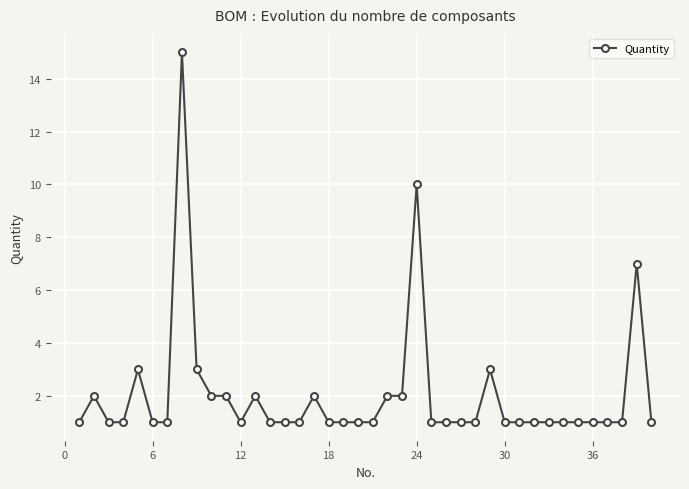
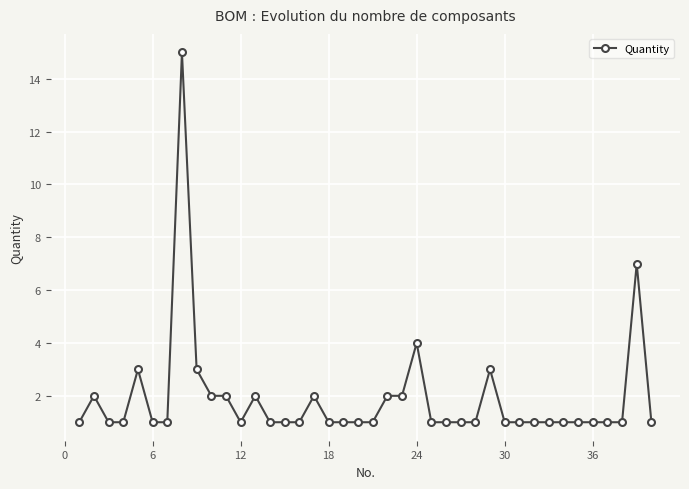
24: 10 -> 4
